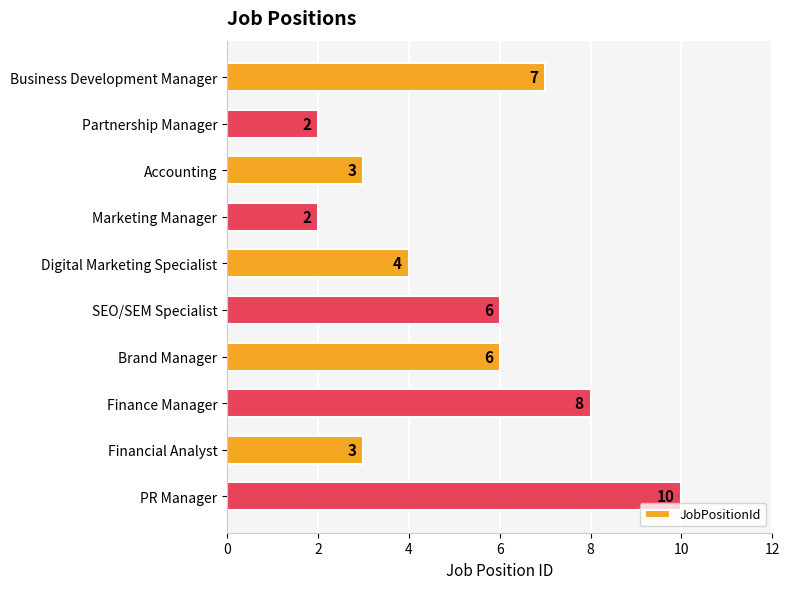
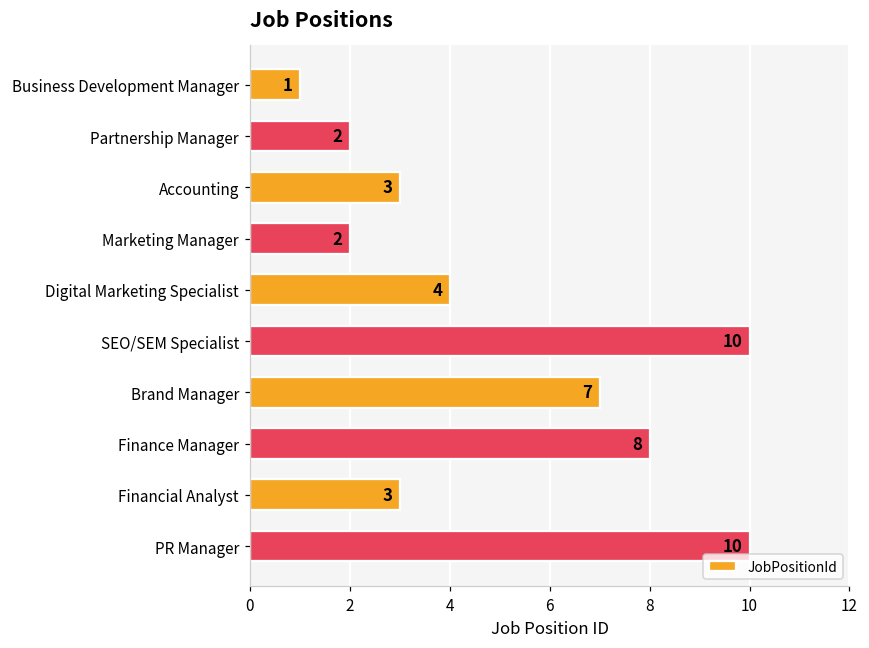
Business Development Manager: 7 -> 1
SEO/SEM Specialist: 6 -> 10
Brand Manager: 6 -> 7
